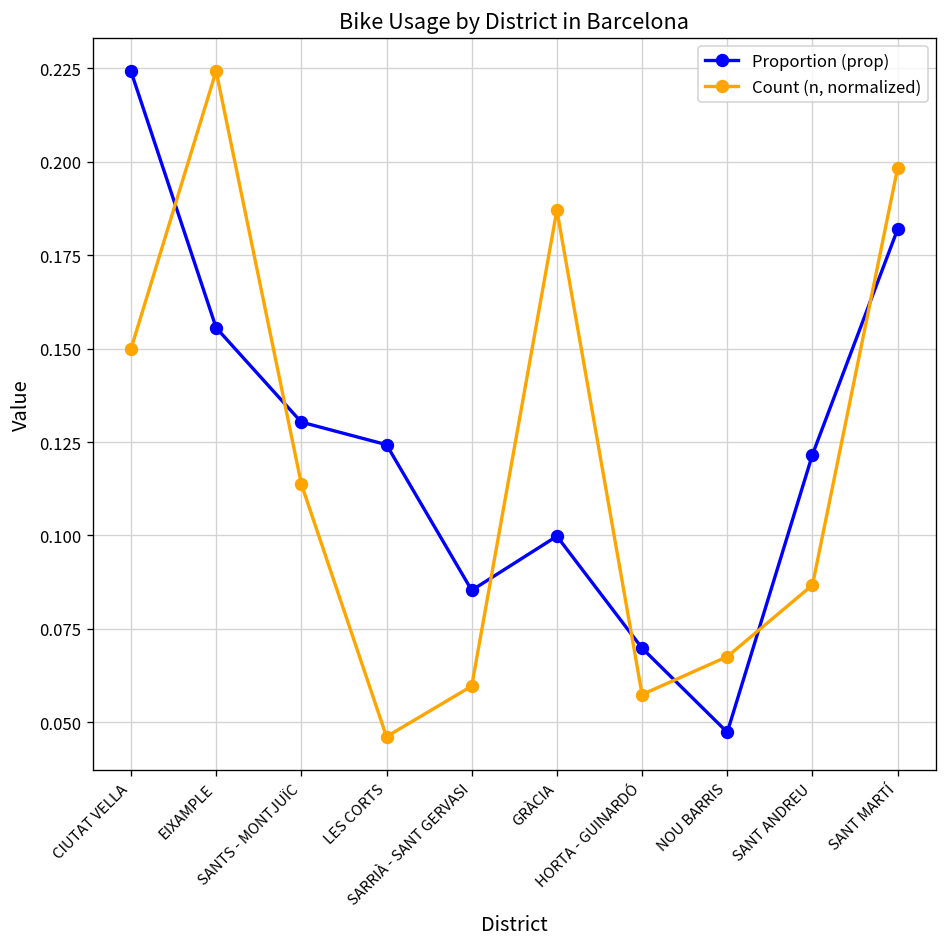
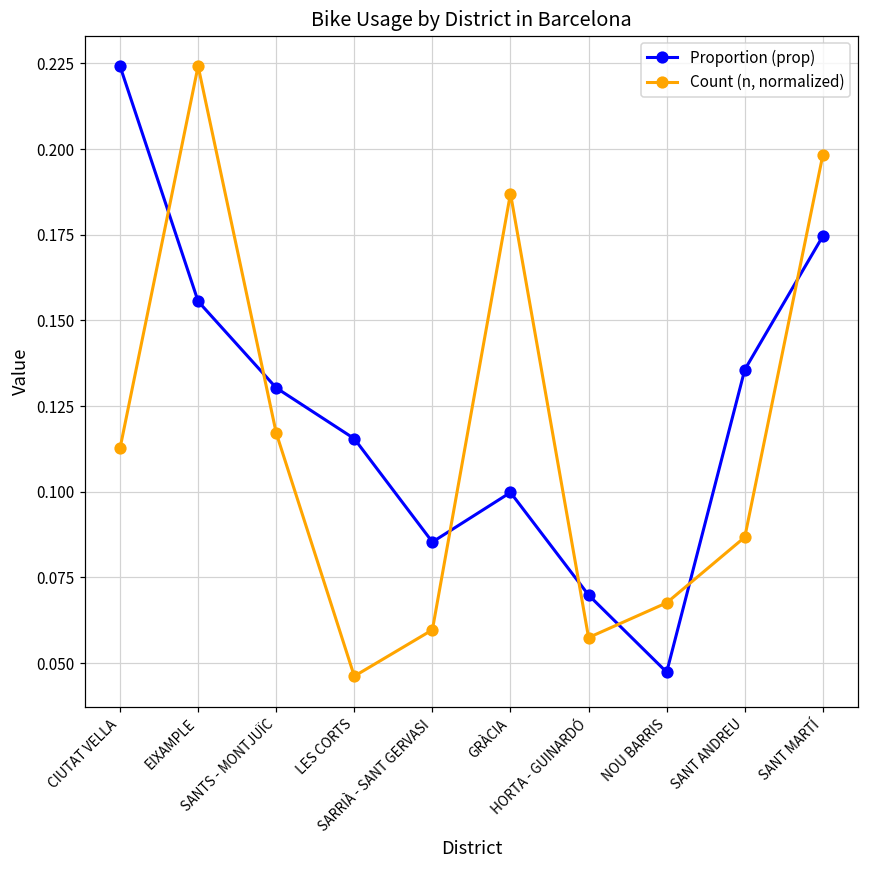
Count (n, normalized), CIUTAT VELLA: 0.150 -> 0.113
Count (n, normalized), SANTS - MONTJUÏC: 0.114 -> 0.117
Proportion (prop), LES CORTS: 0.124 -> 0.115
Proportion (prop), SANT ANDREU: 0.122 -> 0.136
Proportion (prop), SANT MARTÍ: 0.182 -> 0.175
